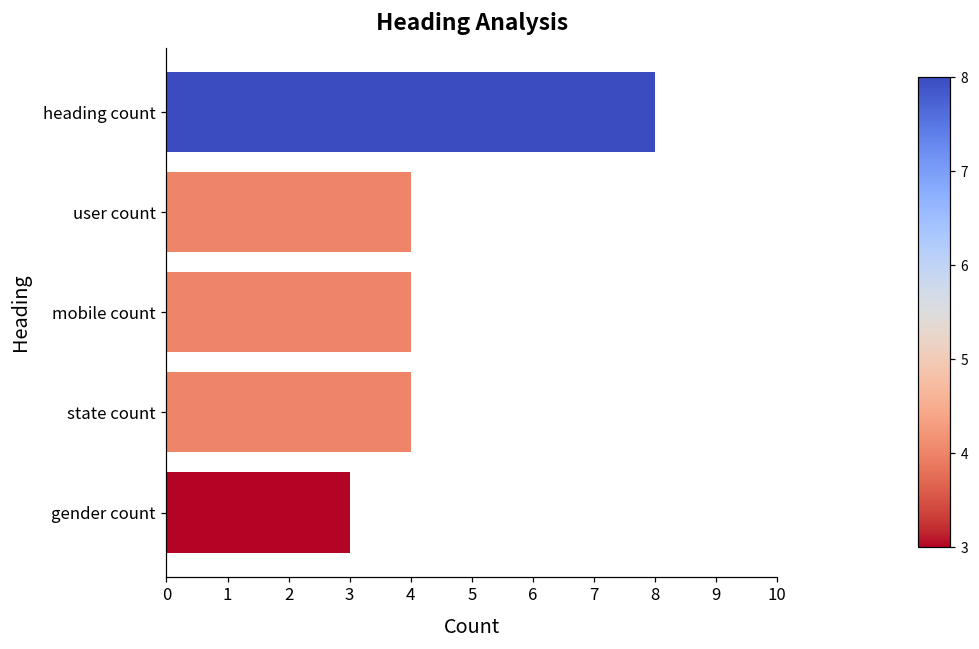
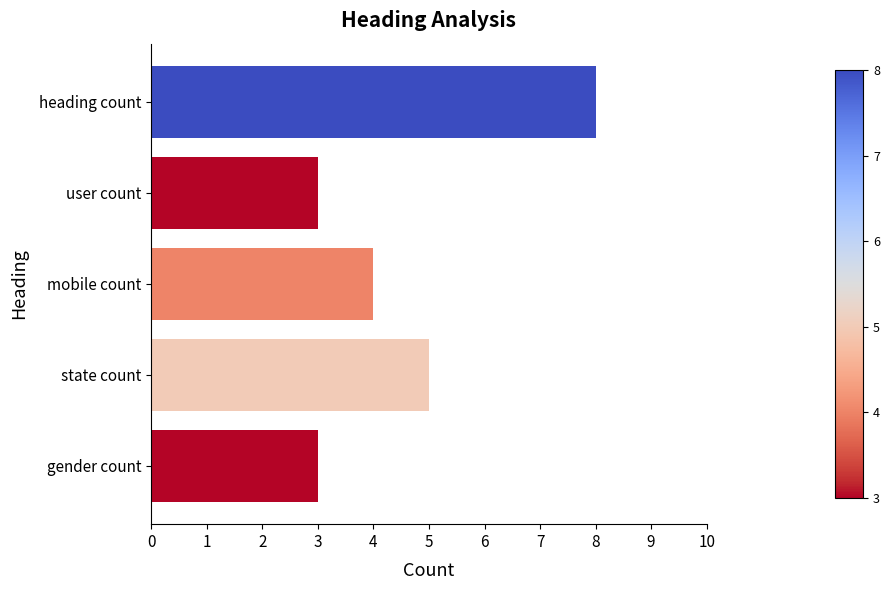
user count: 4 -> 3
state count: 4 -> 5
